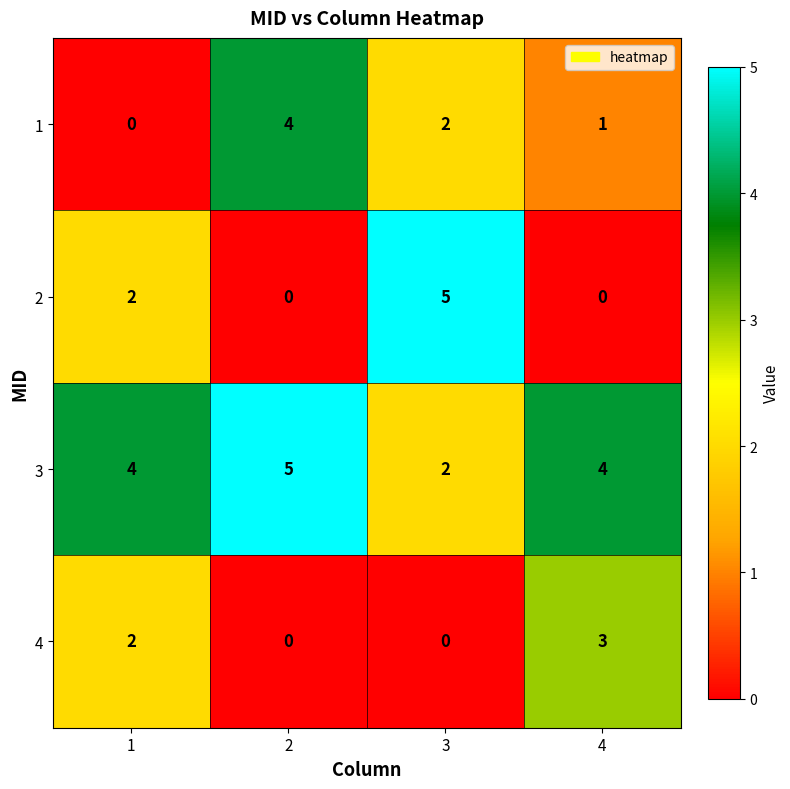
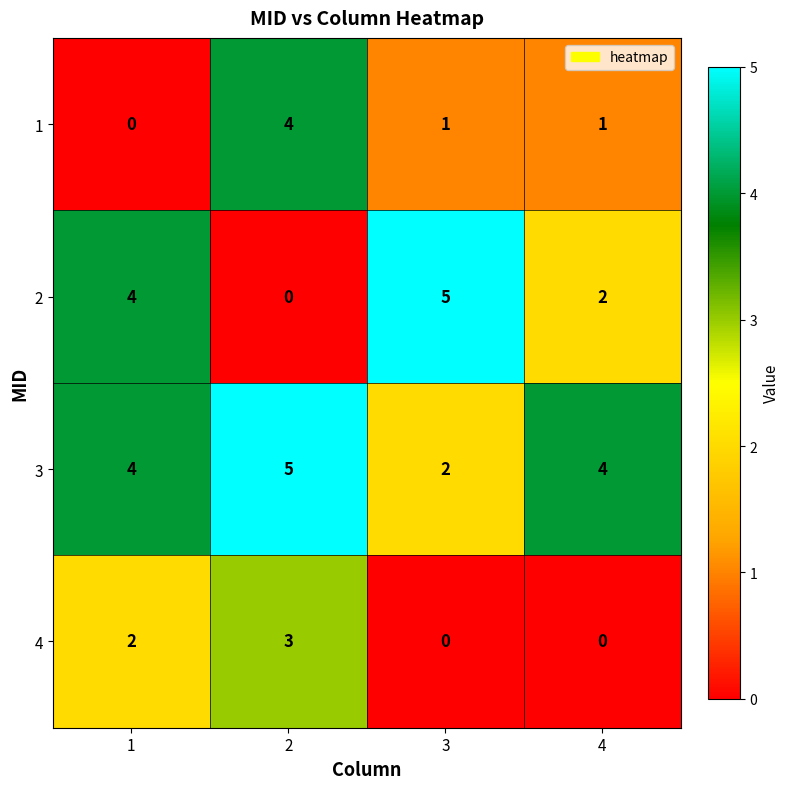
1, 3: 2 -> 1
2, 1: 2 -> 4
2, 4: 0 -> 2
4, 2: 0 -> 3
4, 4: 3 -> 0
